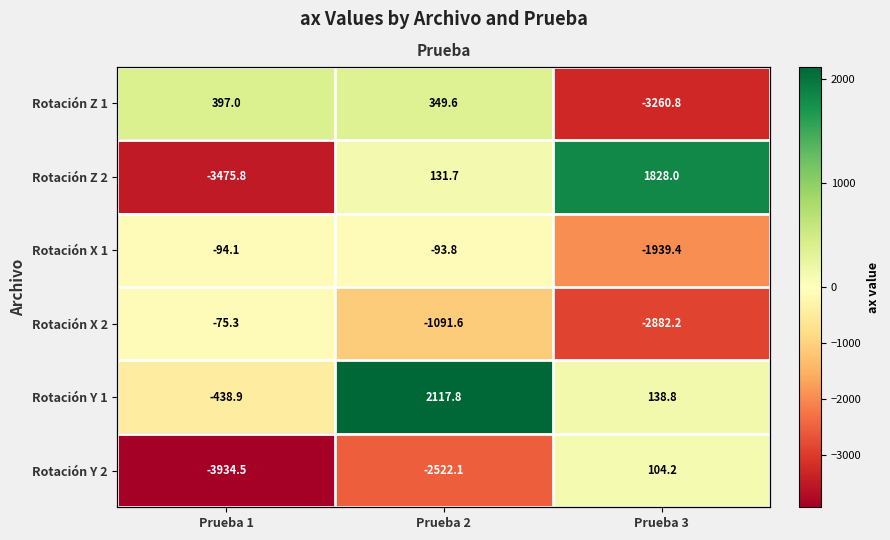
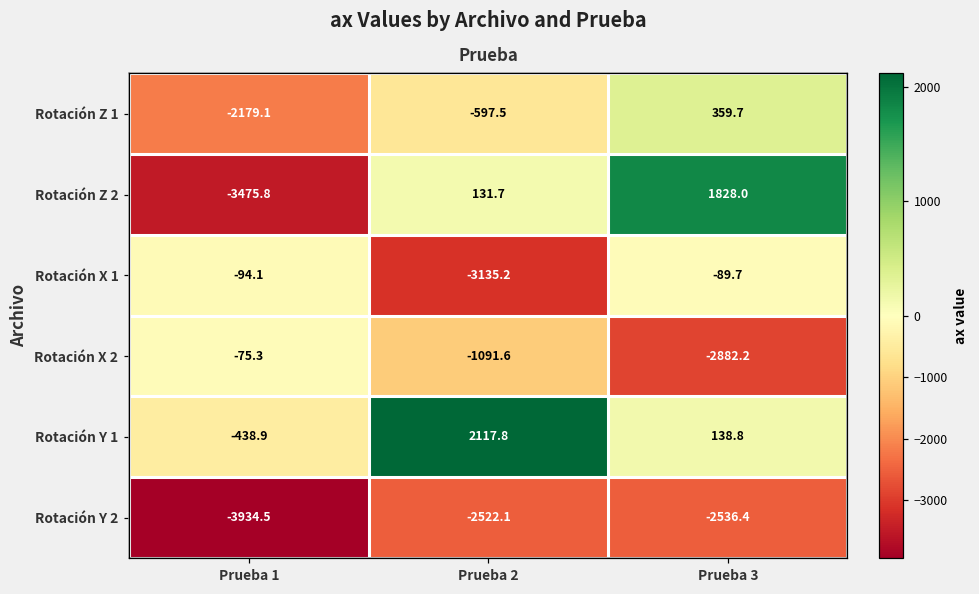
Rotación Z 1, Prueba 1: 397.0 -> -2179.1
Rotación Z 1, Prueba 2: 349.6 -> -597.5
Rotación Z 1, Prueba 3: -3260.8 -> 359.7
Rotación X 1, Prueba 2: -93.8 -> -3135.2
Rotación X 1, Prueba 3: -1939.4 -> -89.7
Rotación Y 2, Prueba 3: 104.2 -> -2536.4
